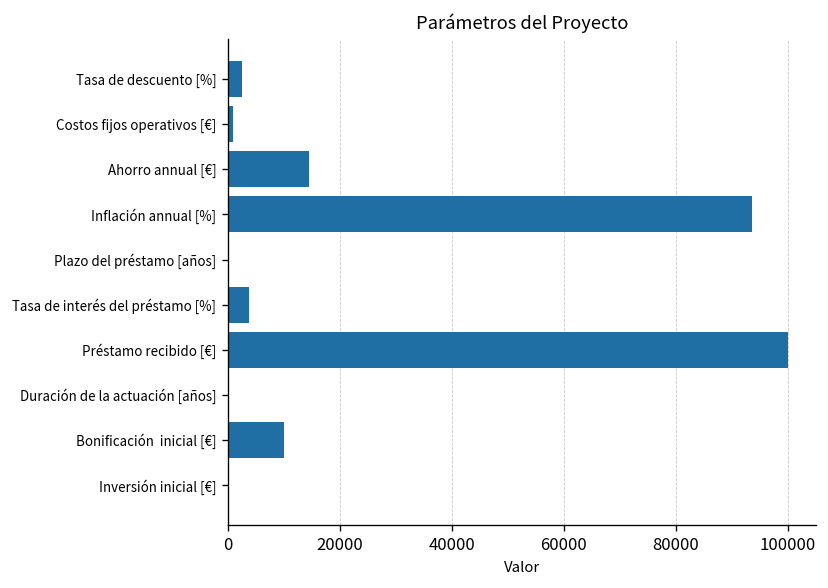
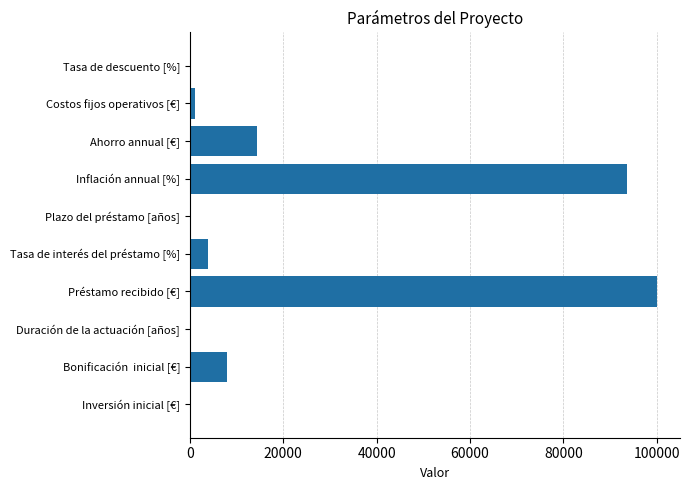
Tasa de descuento [%]: 3000 -> 0
Bonificación inicial [€]: 10000 -> 8000
